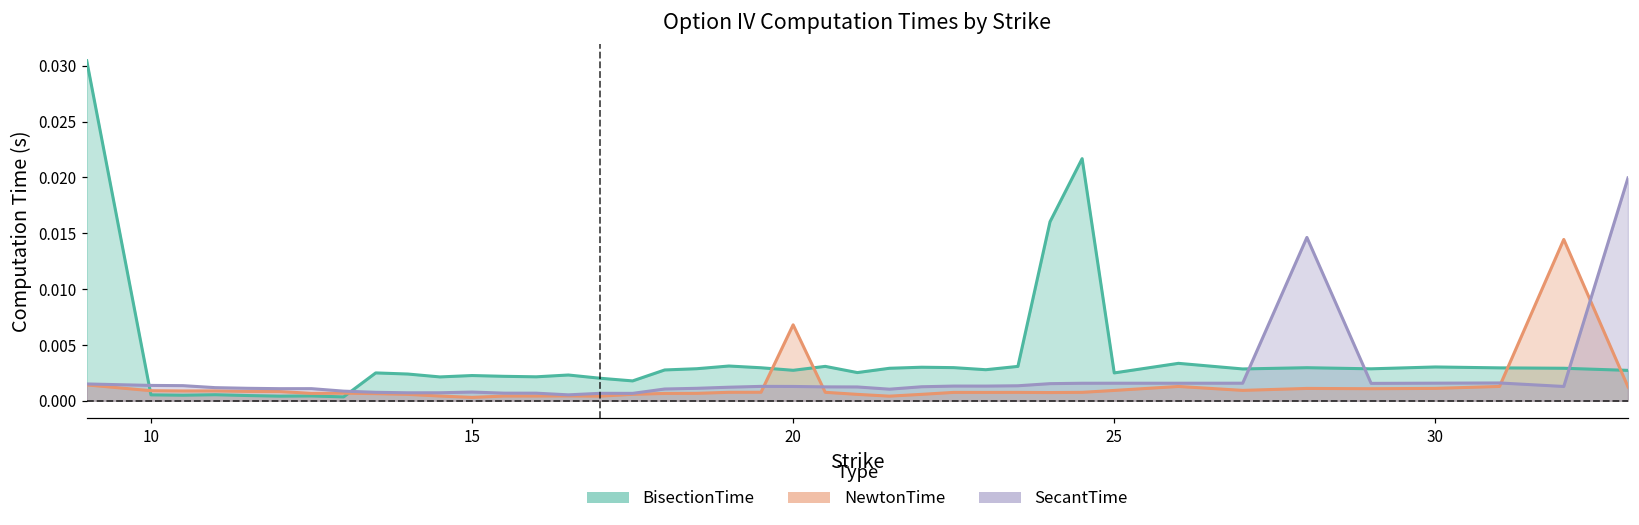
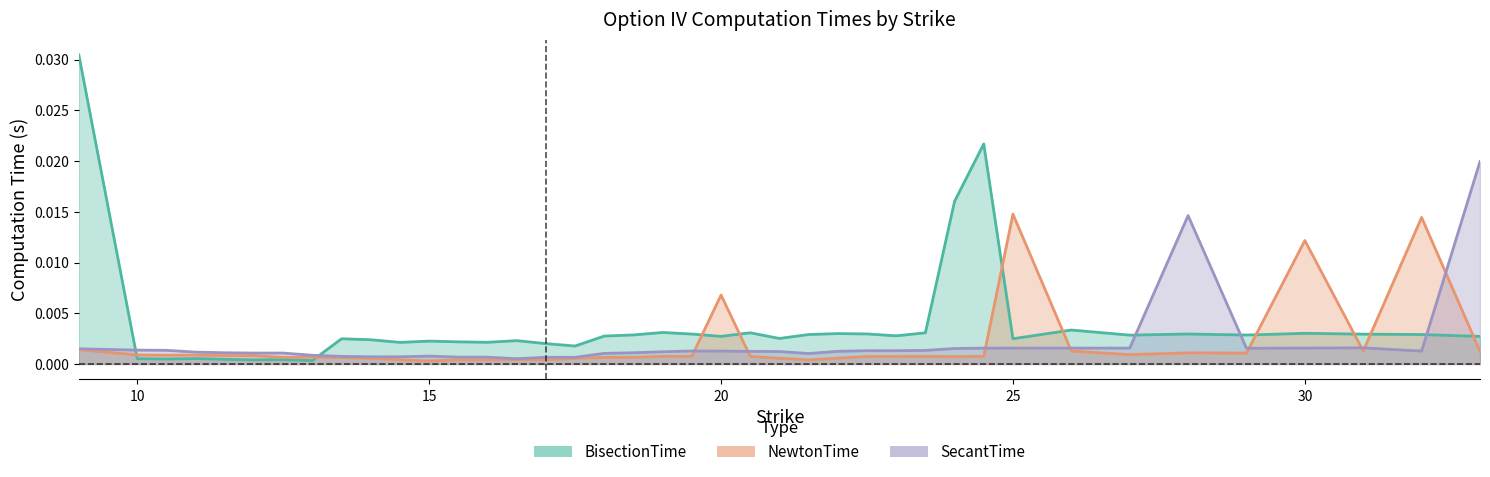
NewtonTime, 25: 0.0009 -> 0.0148
NewtonTime, 30: 0.0011 -> 0.0122
